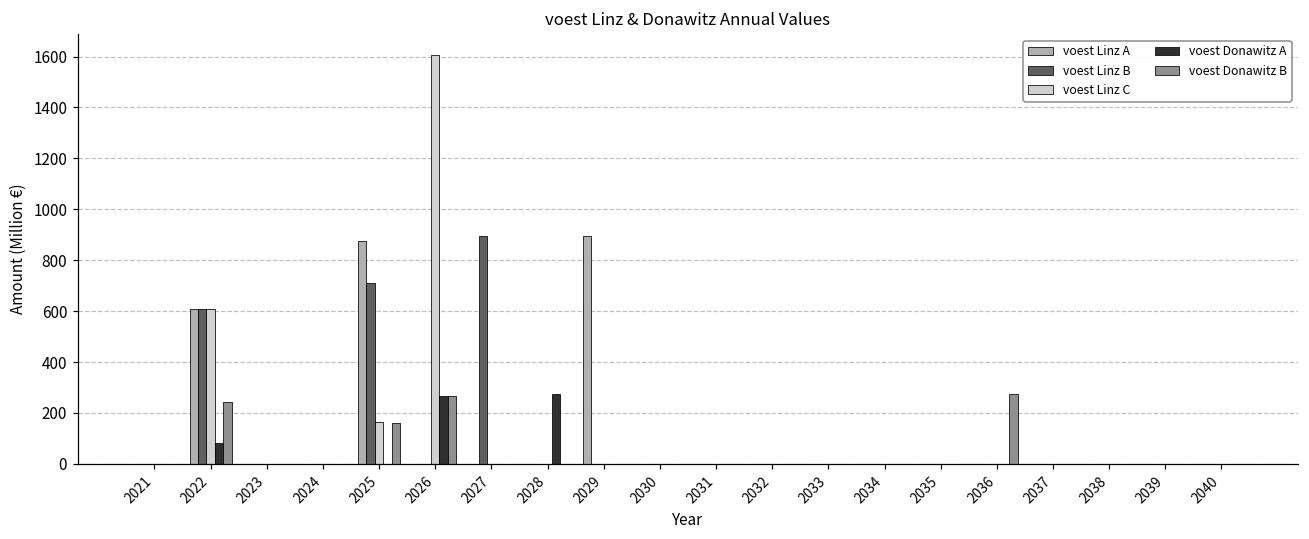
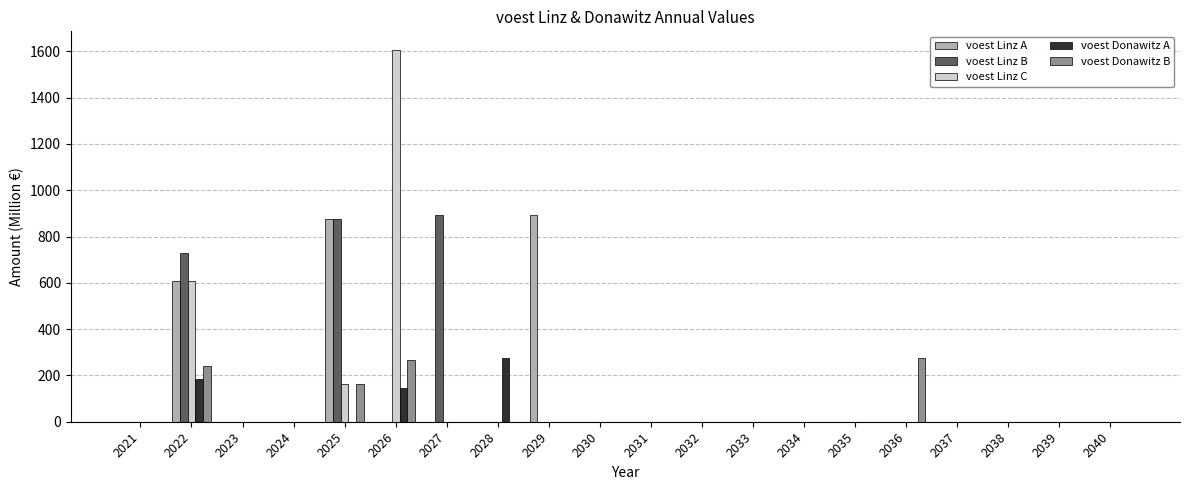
voest Linz B, 2022: 610 -> 730
voest Donawitz A, 2022: 80 -> 190
voest Linz B, 2025: 710 -> 880
voest Donawitz A, 2026: 270 -> 150
